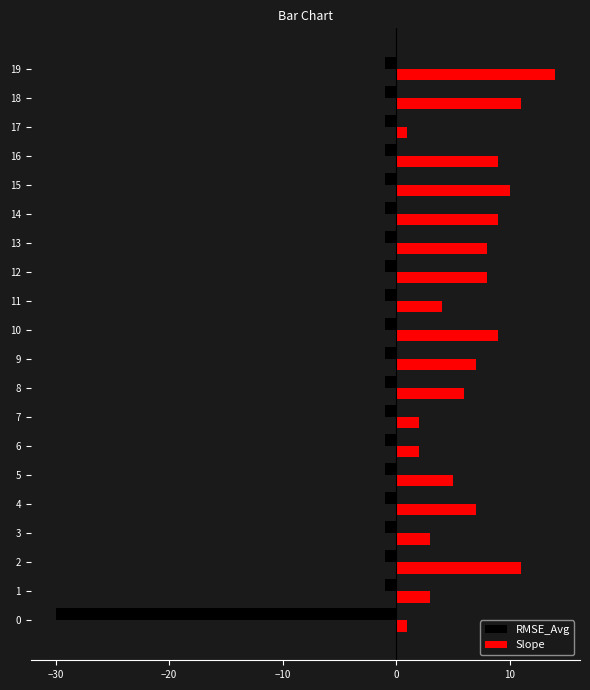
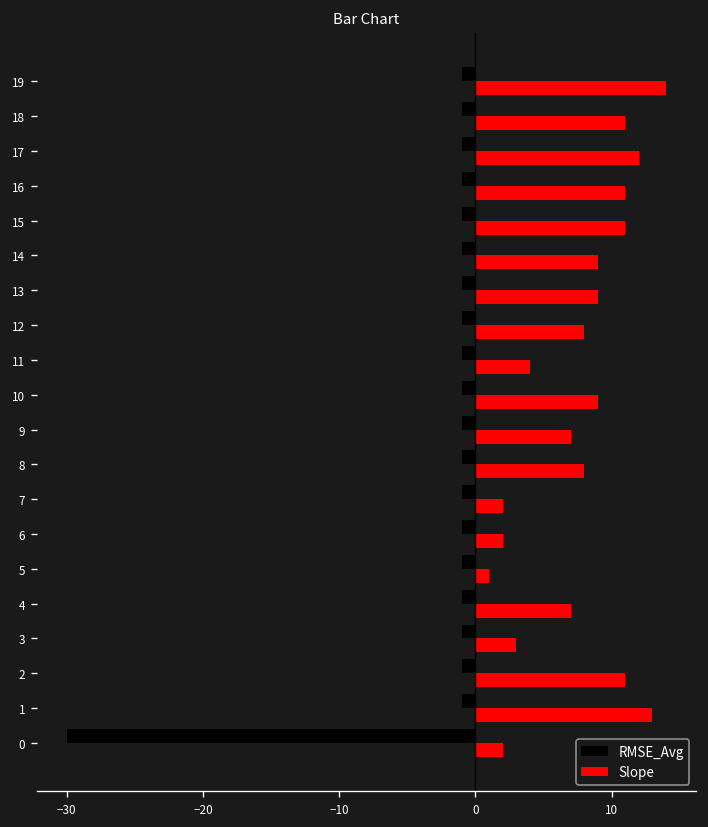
Slope, 17: 1 -> 12
Slope, 16: 9 -> 11
Slope, 15: 10 -> 11
Slope, 13: 8 -> 9
Slope, 8: 6 -> 8
Slope, 5: 5 -> 1
Slope, 1: 3 -> 13
Slope, 0: 1 -> 2
